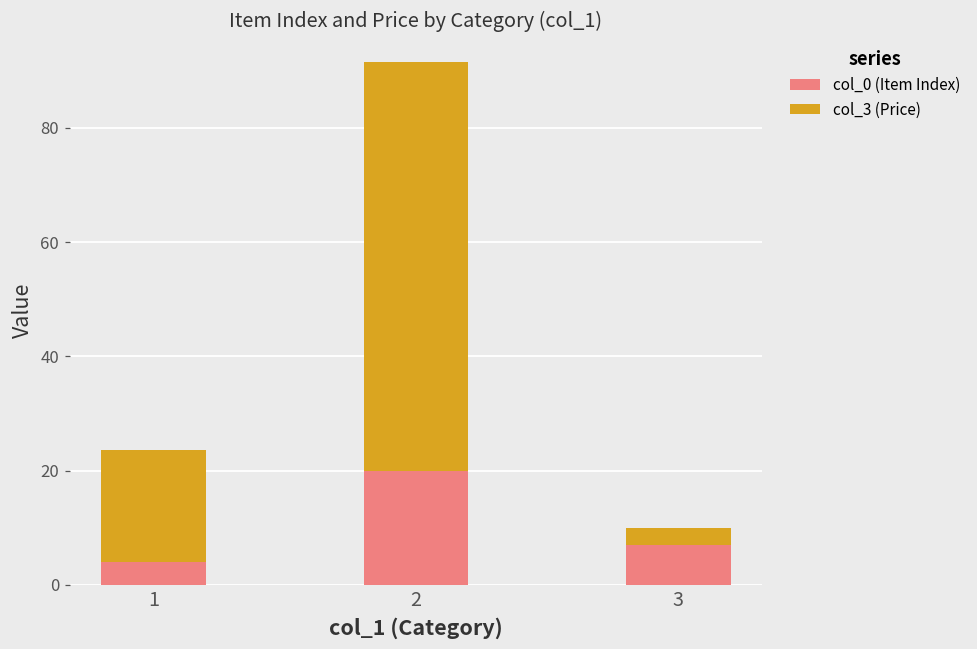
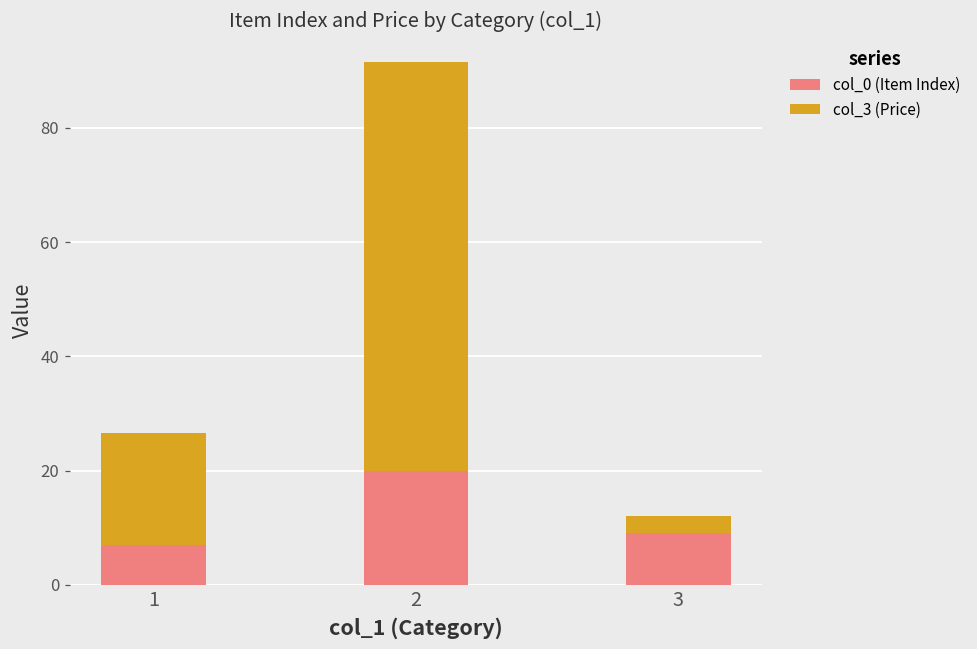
col_0 (Item Index), 1: 4 -> 7
col_0 (Item Index), 3: 7 -> 9
